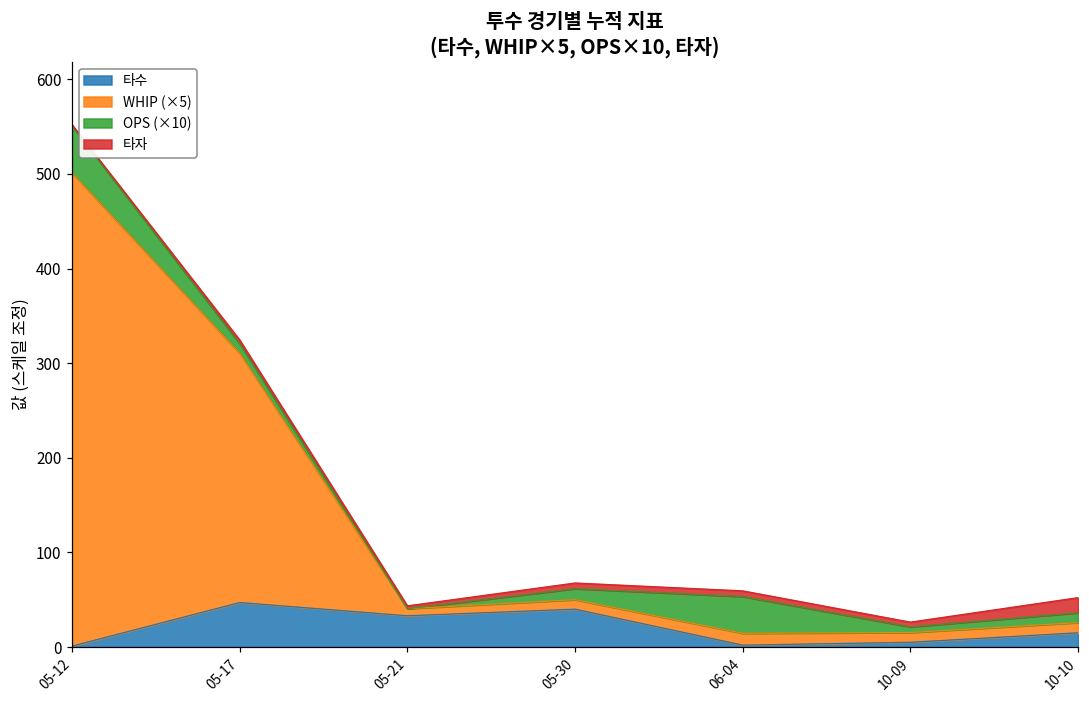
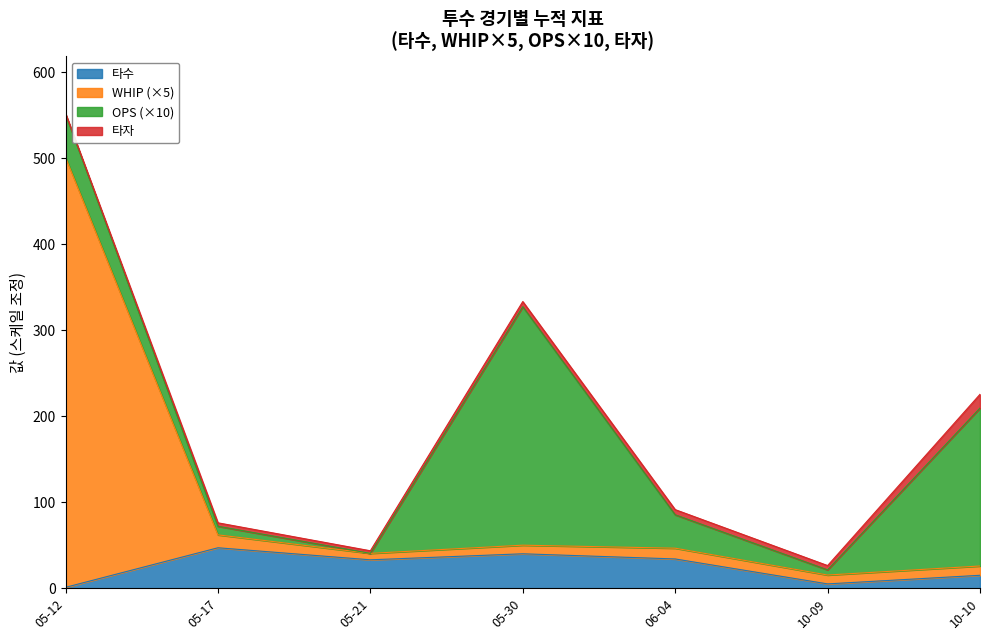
WHIP (×5), 05-17: 260 -> 20
OPS (×10), 05-30: 10 -> 280
타수, 06-04: 0 -> 30
OPS (×10), 10-10: 10 -> 180
